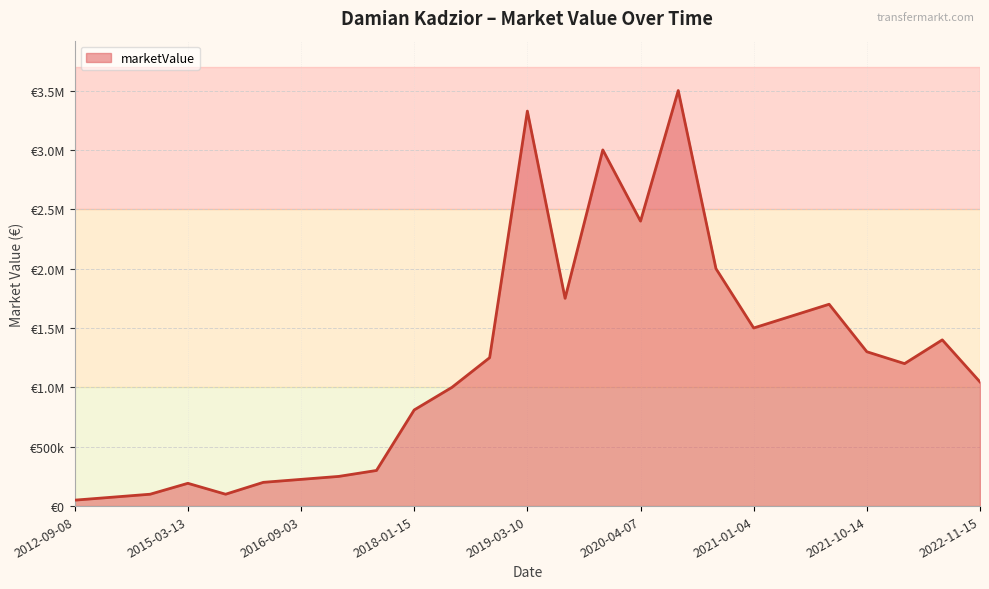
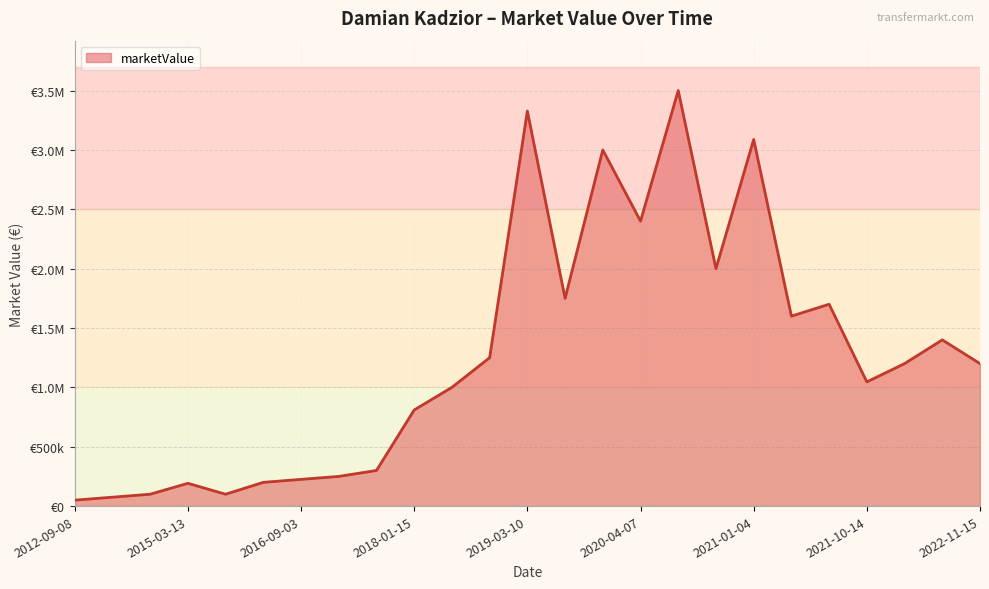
2021-01-04: €1500000 -> €3090000
2021-10-14: €1300000 -> €1050000
2022-11-15: €1050000 -> €1200000
